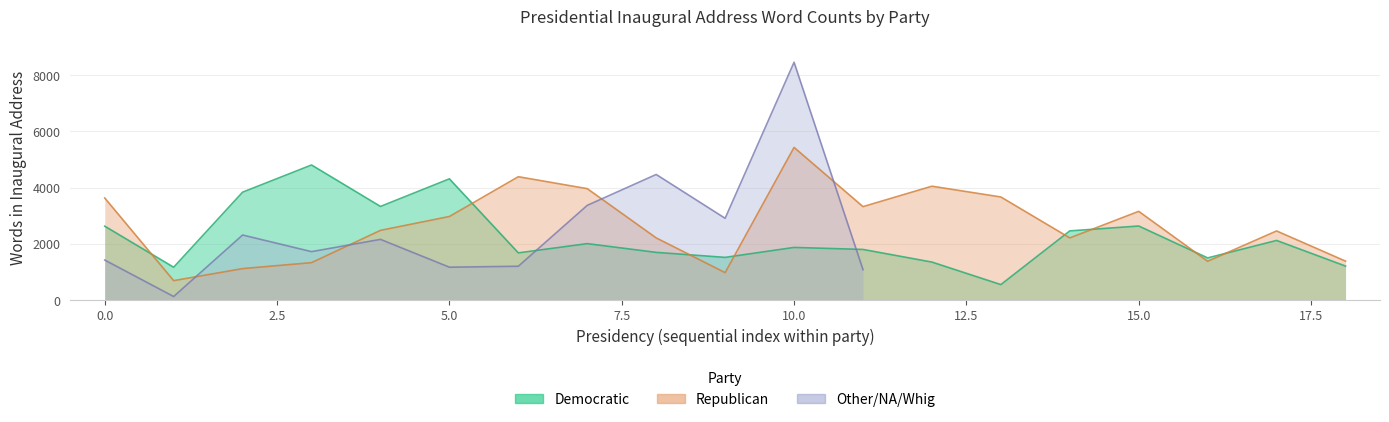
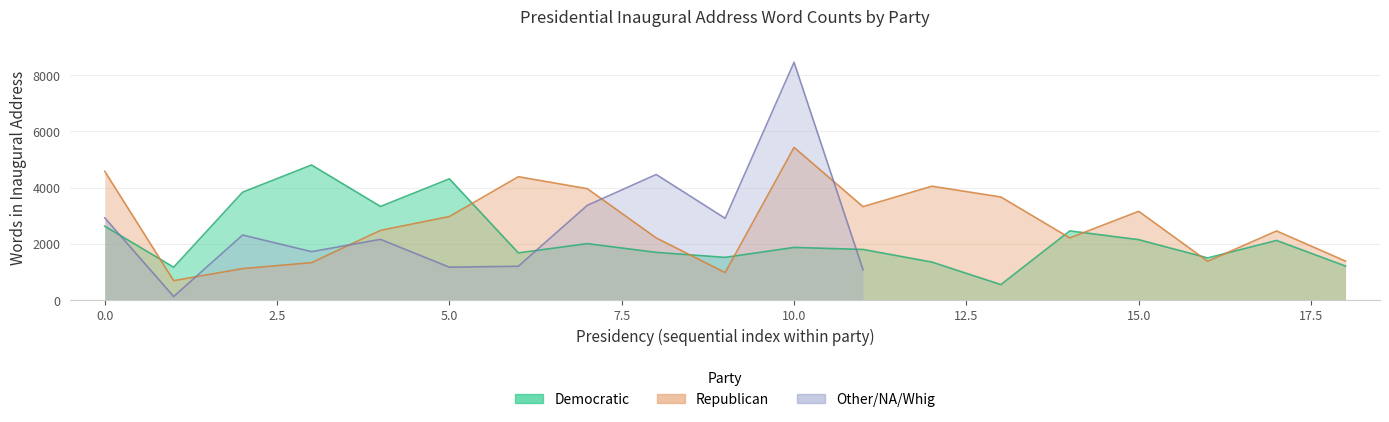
Republican, 0.0: 3600 -> 4600
Other/NA/Whig, 0.0: 1400 -> 2900
Democratic, 15.0: 2600 -> 2200
